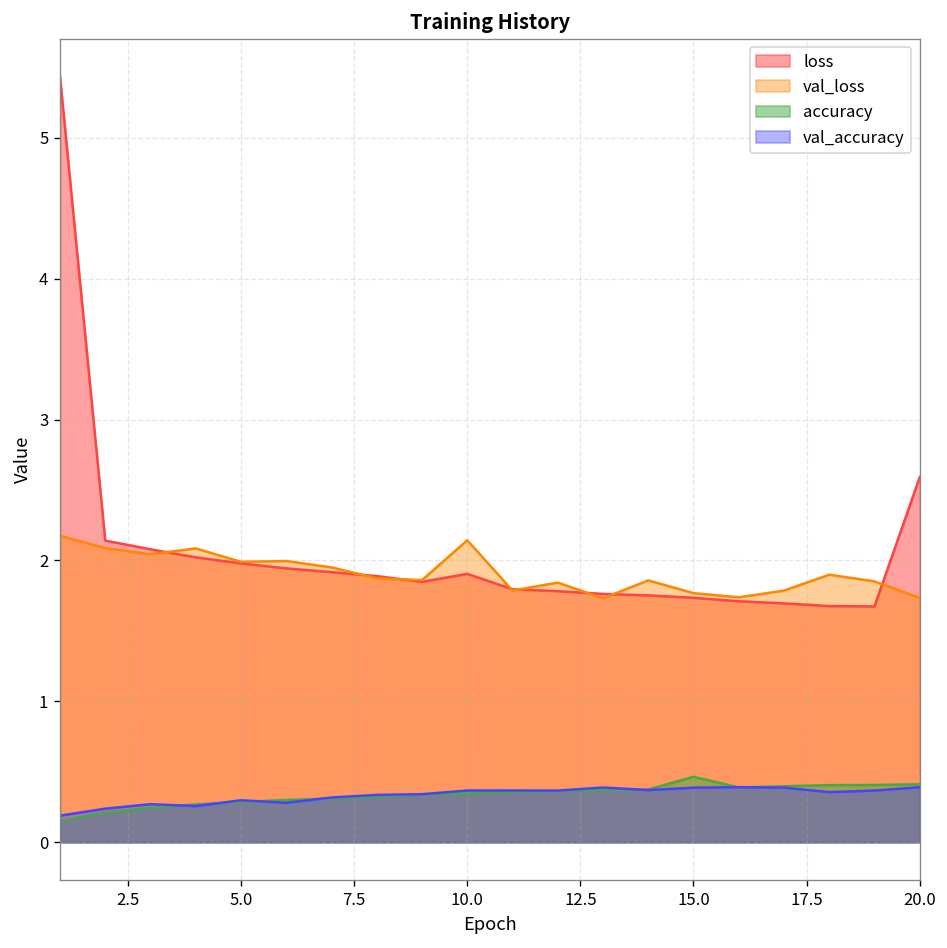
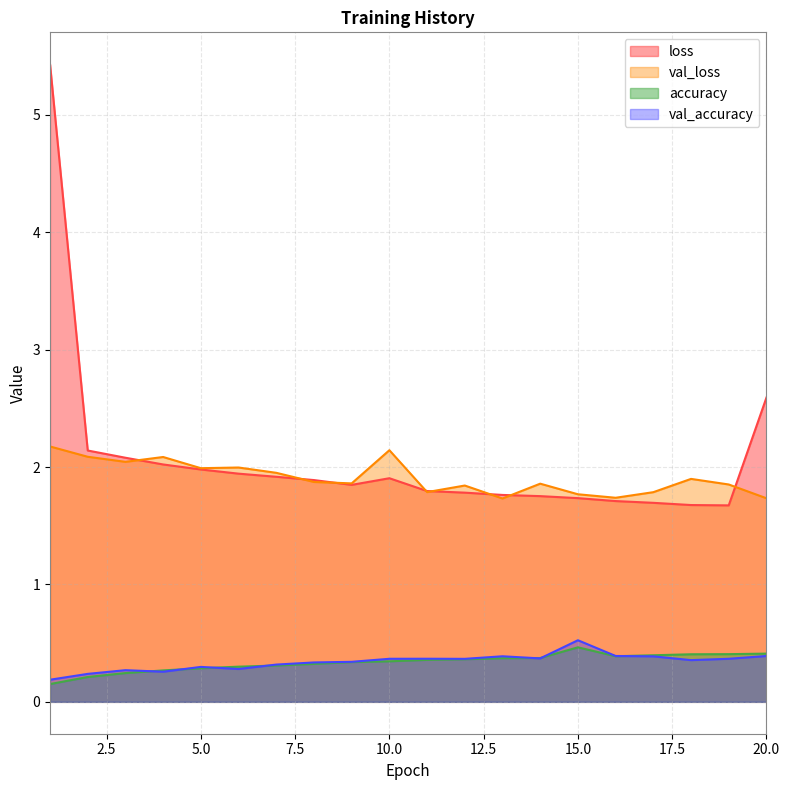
val_accuracy, 15.0: 0.39 -> 0.52
